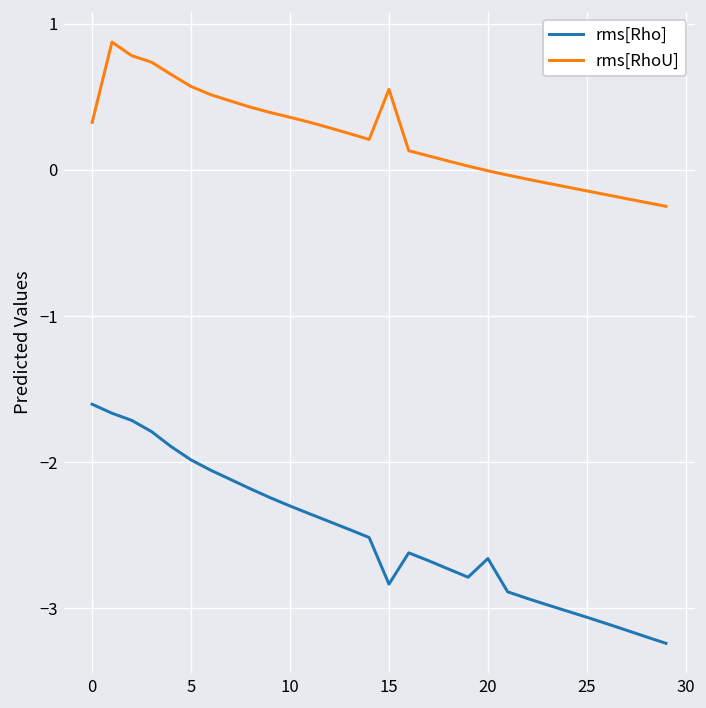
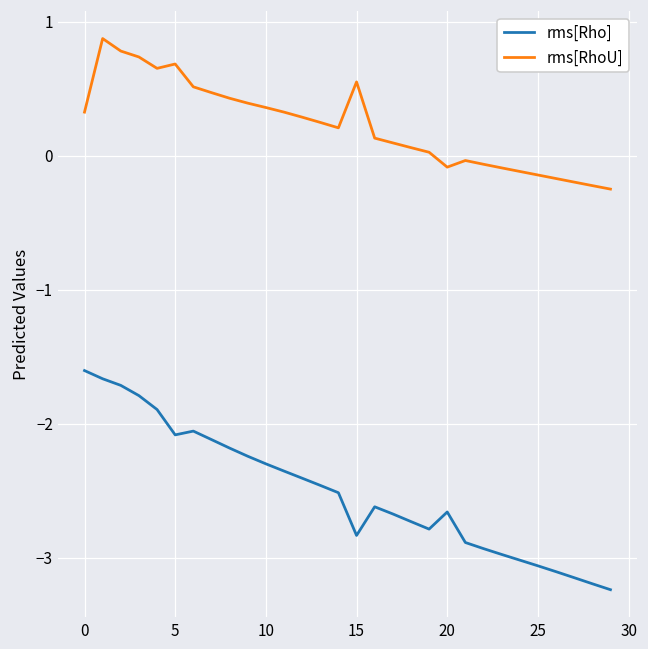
rms[Rho], 5: -1.98 -> -2.08
rms[RhoU], 5: 0.57 -> 0.69
rms[RhoU], 20: -0.01 -> -0.08
